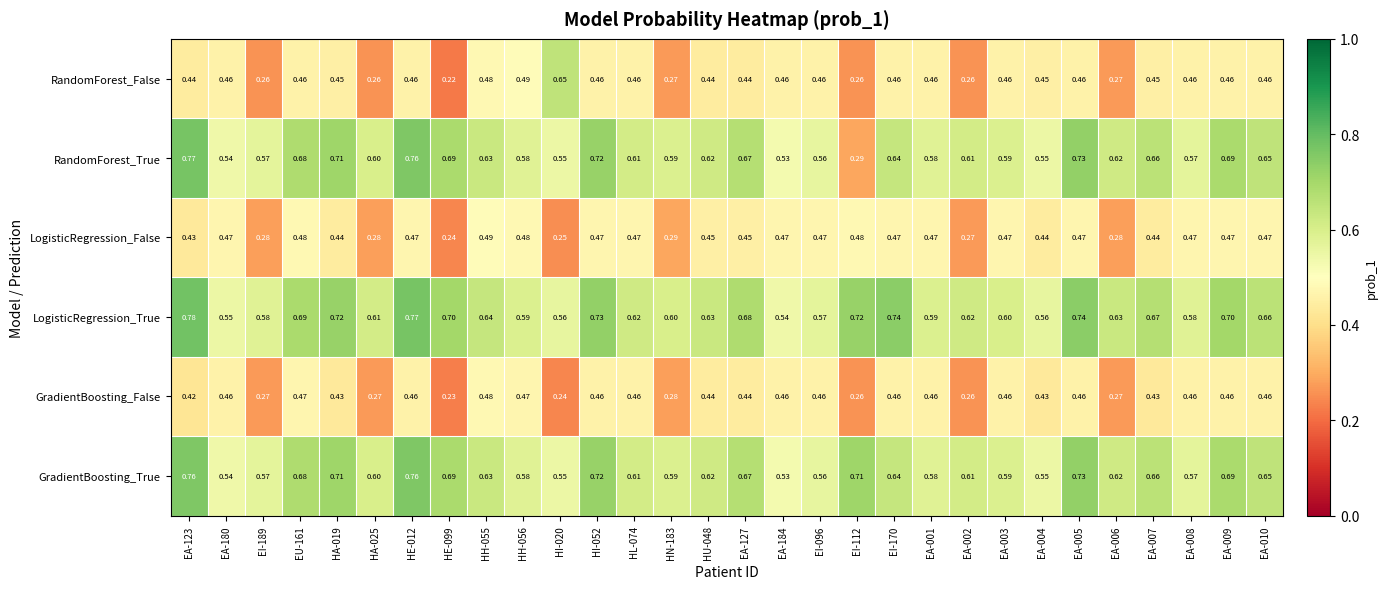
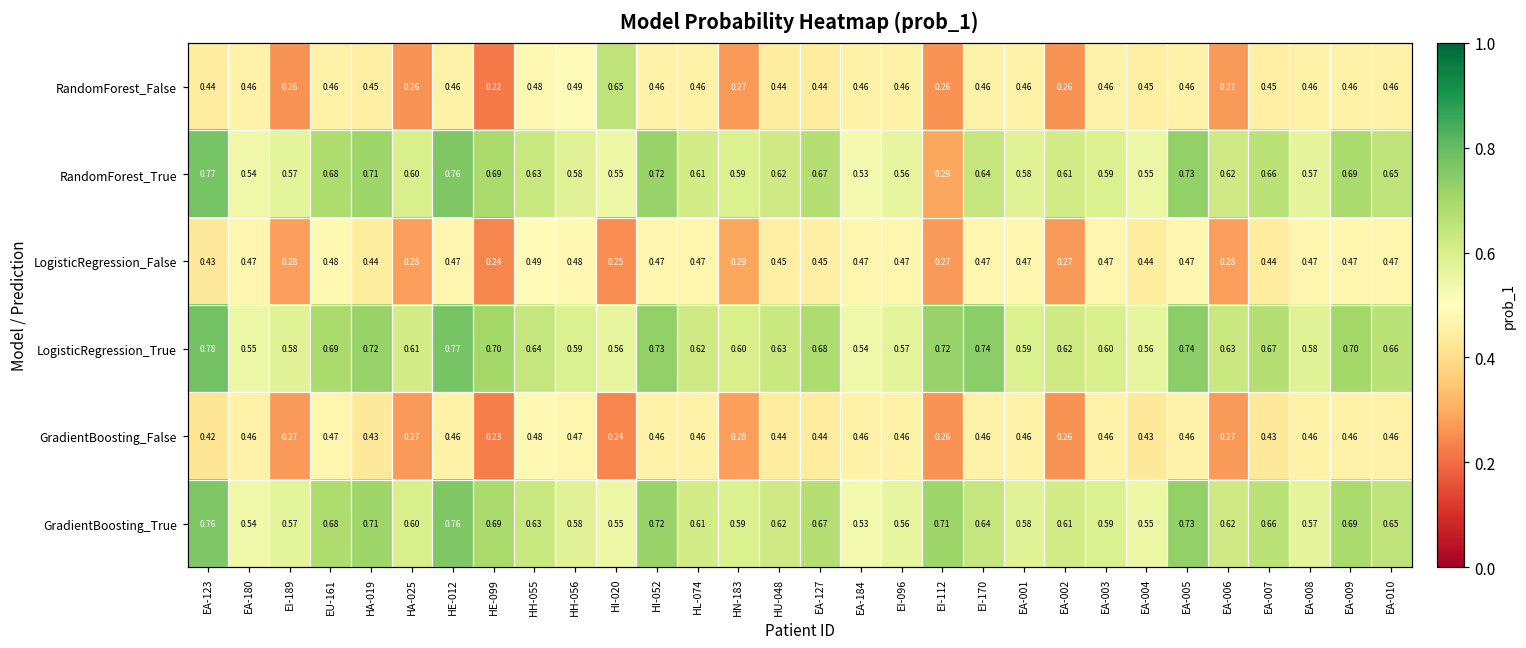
LogisticRegression_False, EI-112: 0.48 -> 0.27
